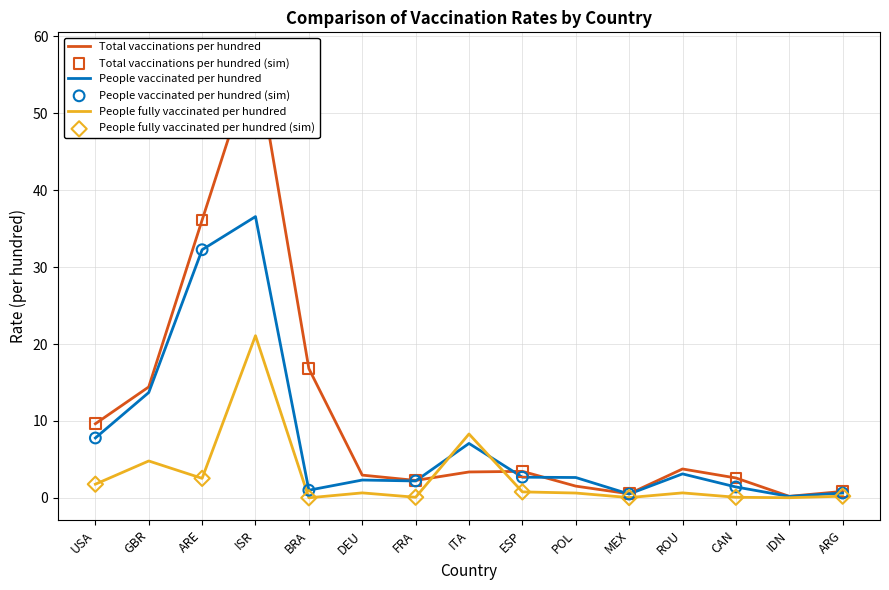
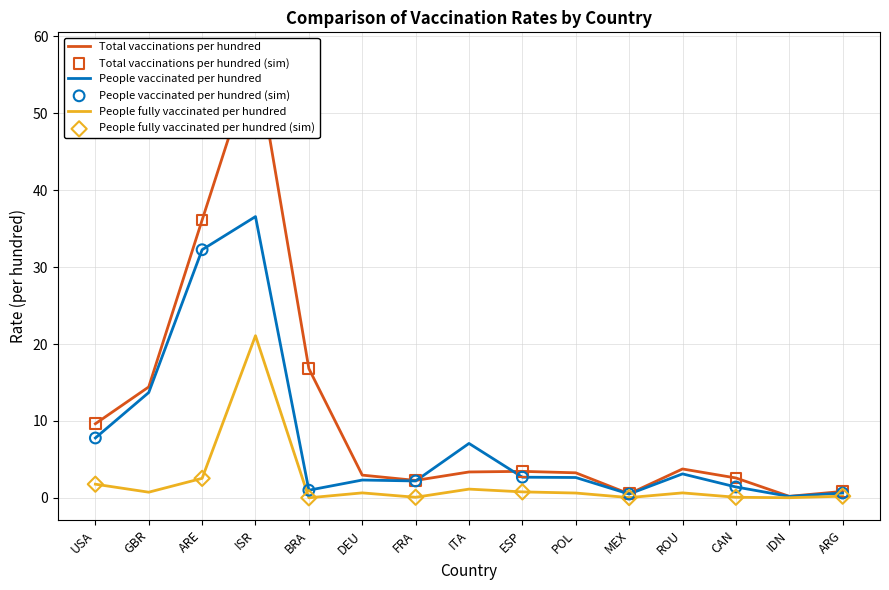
People fully vaccinated per hundred, GBR: 5 -> 1
People fully vaccinated per hundred, ITA: 8 -> 1
Total vaccinations per hundred, POL: 2 -> 3
